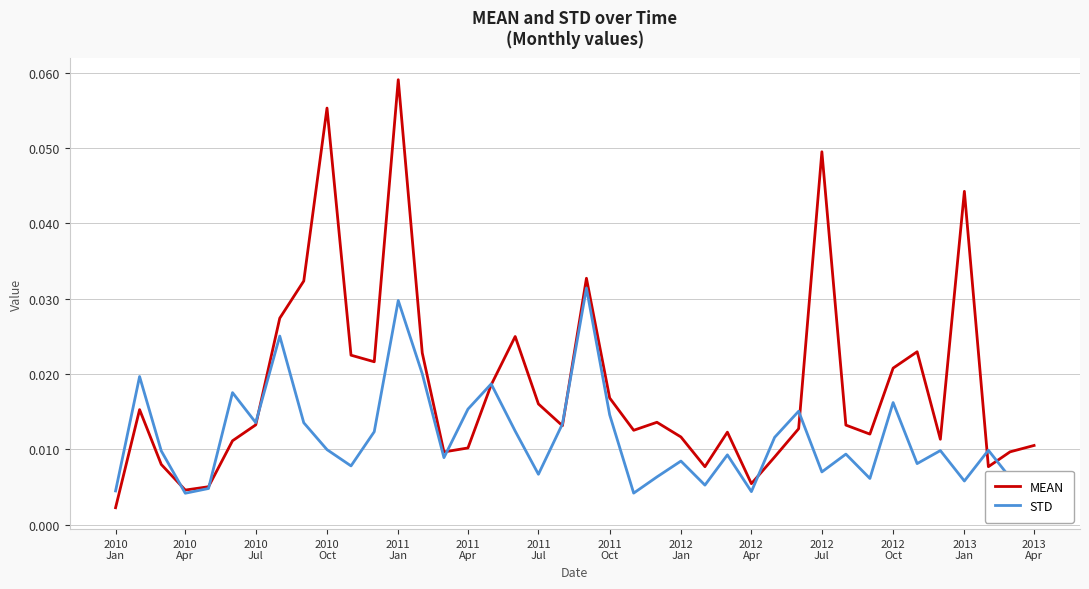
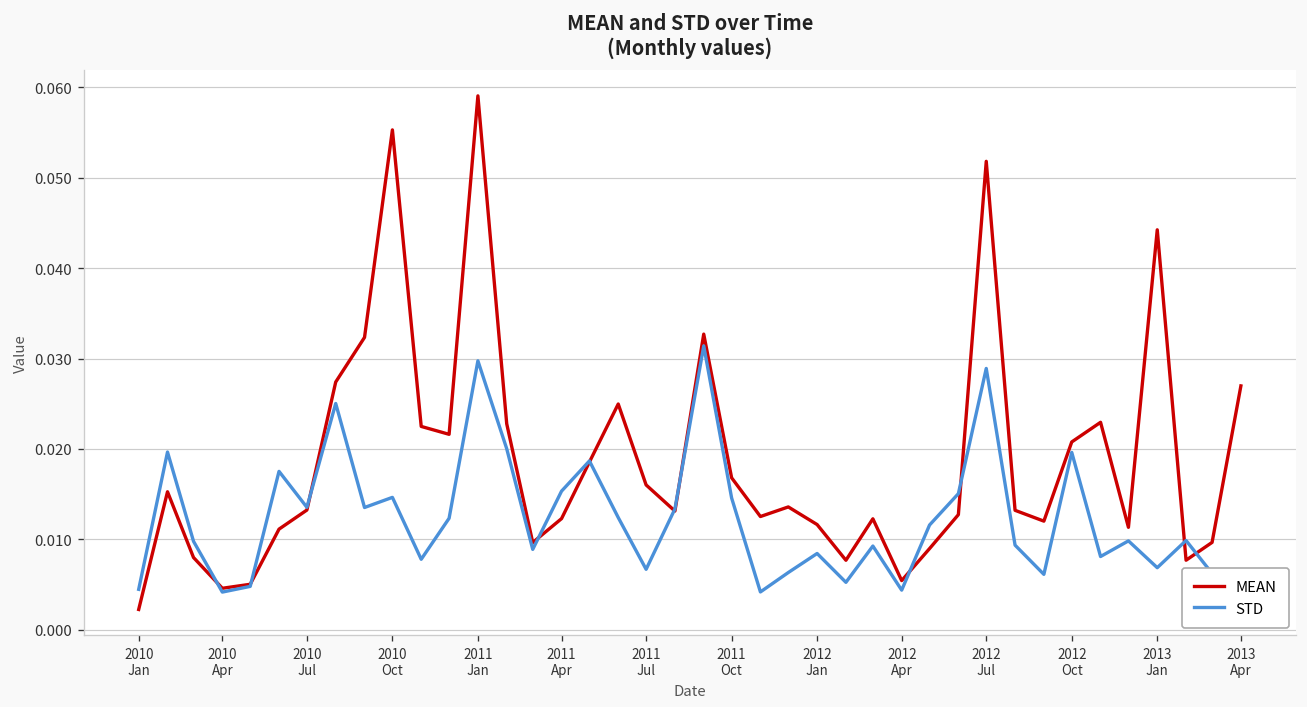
STD, 2010 Oct: 0.010 -> 0.015
MEAN, 2011 Apr: 0.010 -> 0.012
MEAN, 2012 Jul: 0.049 -> 0.052
STD, 2012 Jul: 0.007 -> 0.029
STD, 2012 Oct: 0.016 -> 0.020
STD, 2013 Jan: 0.006 -> 0.007
MEAN, 2013 Apr: 0.010 -> 0.027
